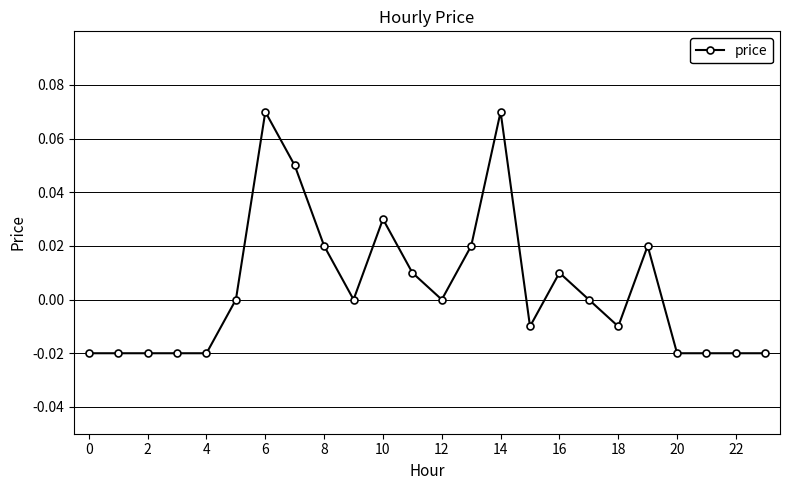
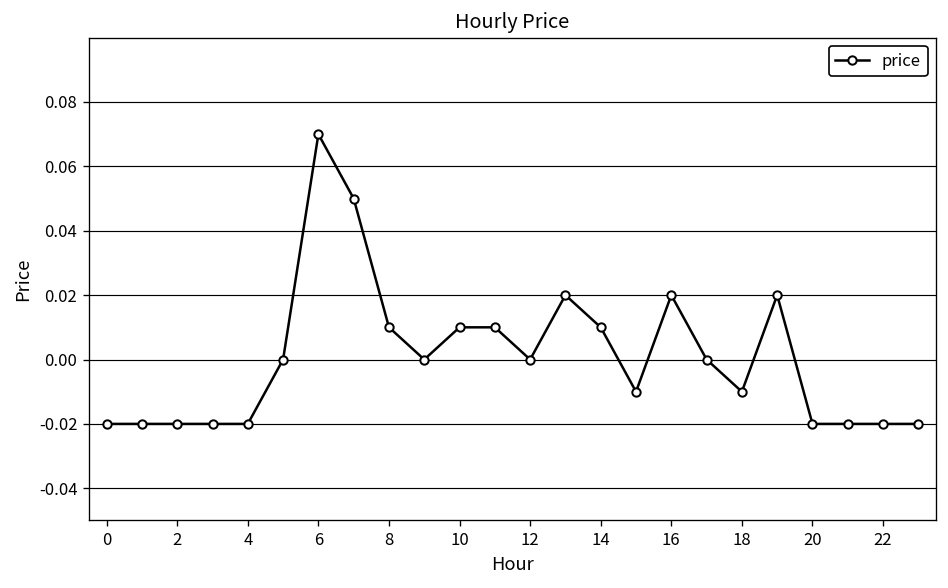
8: 0.02 -> 0.01
10: 0.03 -> 0.01
14: 0.07 -> 0.01
16: 0.01 -> 0.02
